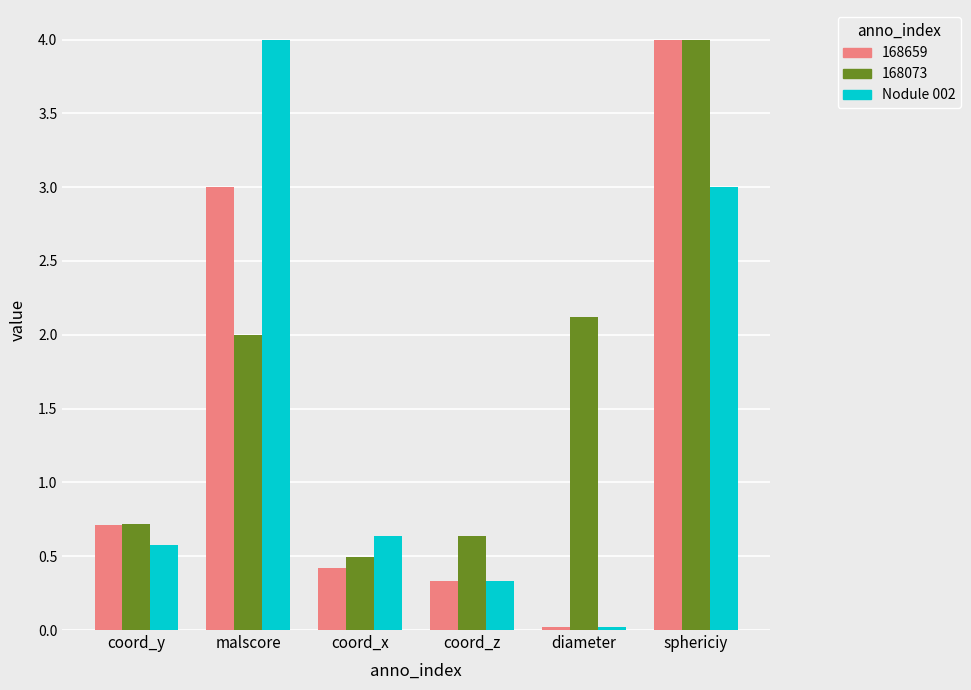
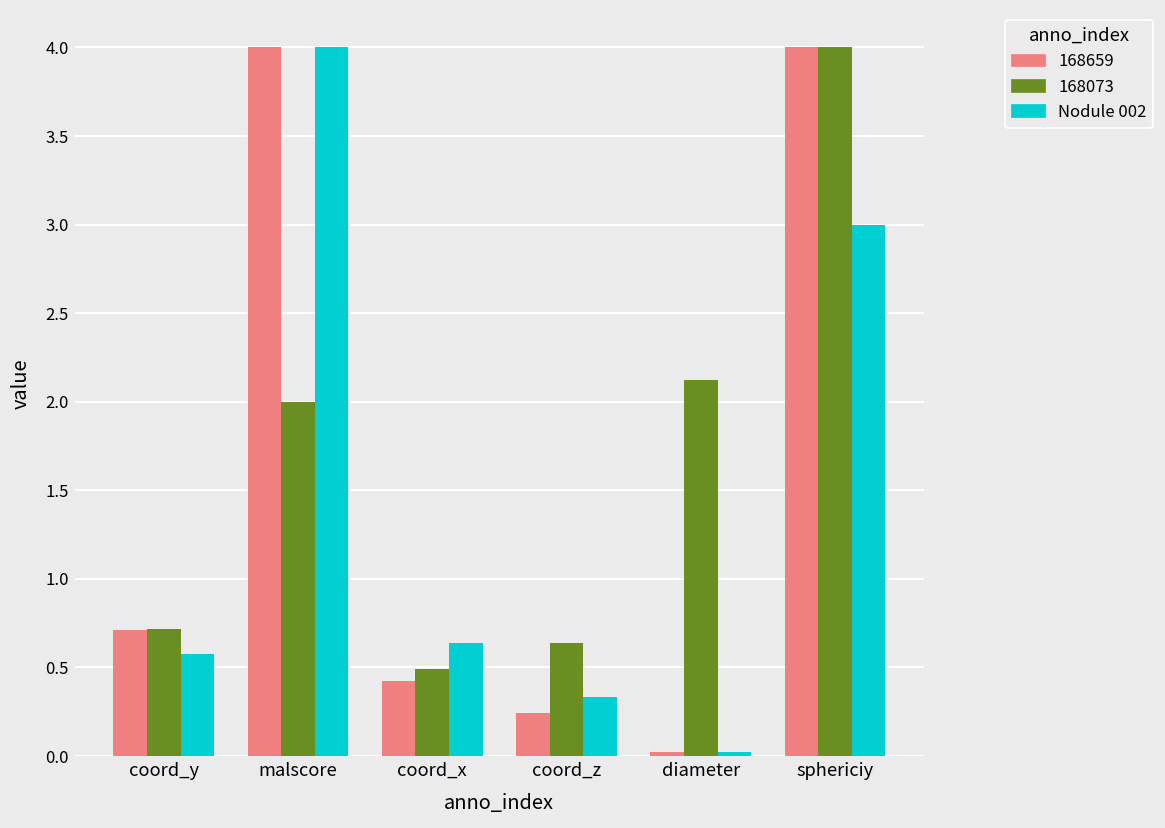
168659, malscore: 3 -> 4
168659, coord_z: 0.33 -> 0.24
